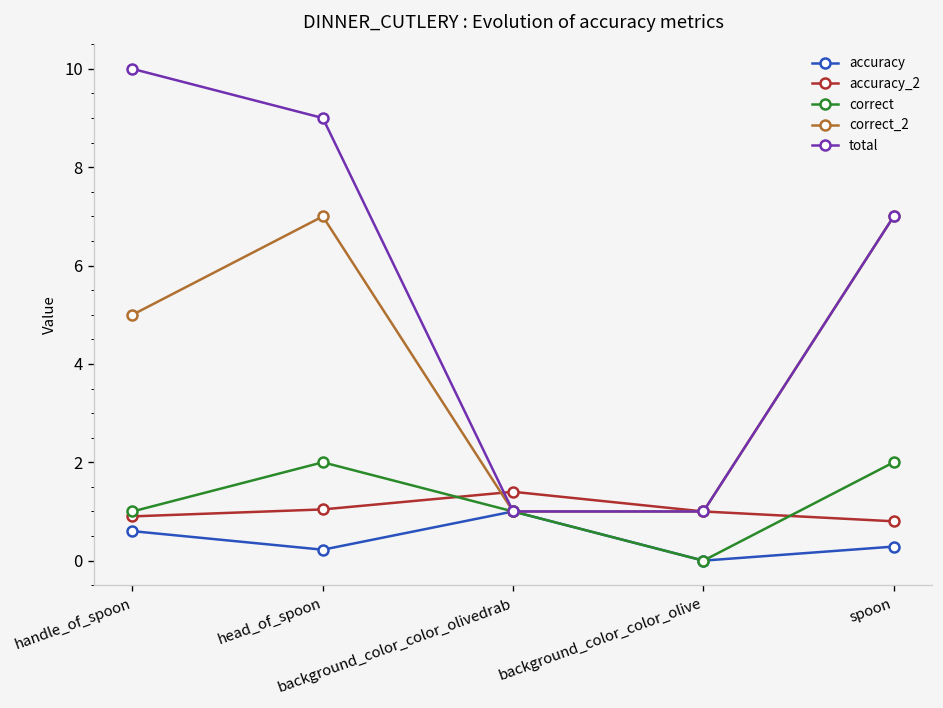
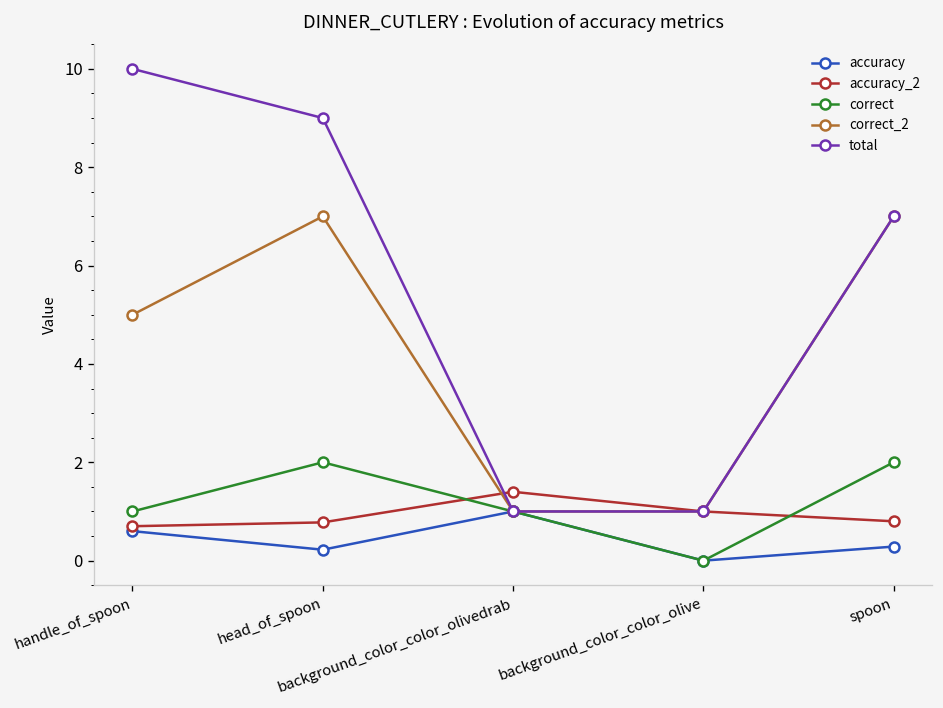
accuracy_2, handle_of_spoon: 0.9 -> 0.7
accuracy_2, head_of_spoon: 1.0 -> 0.8
